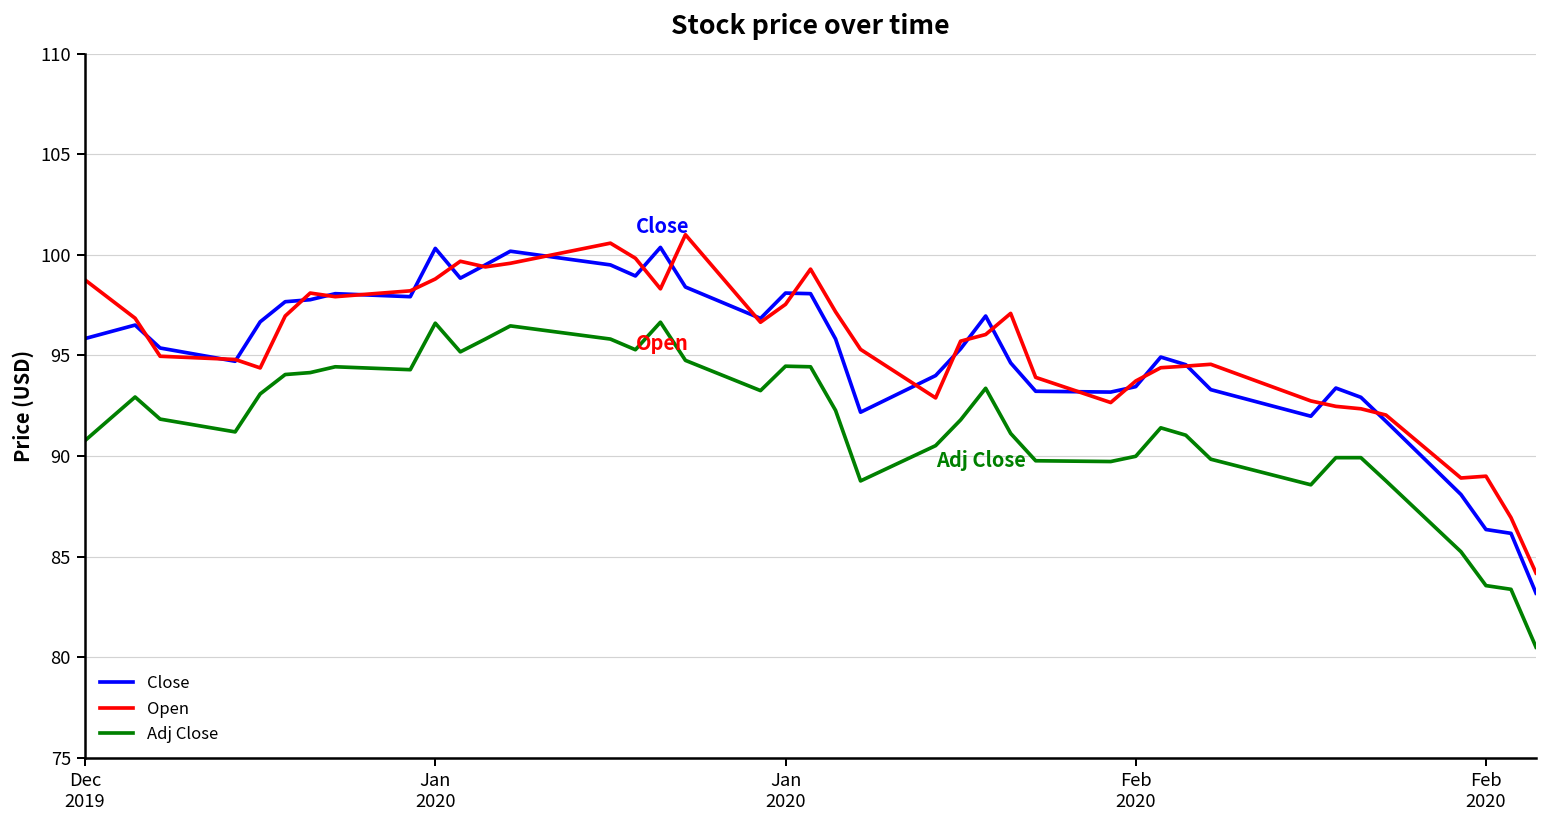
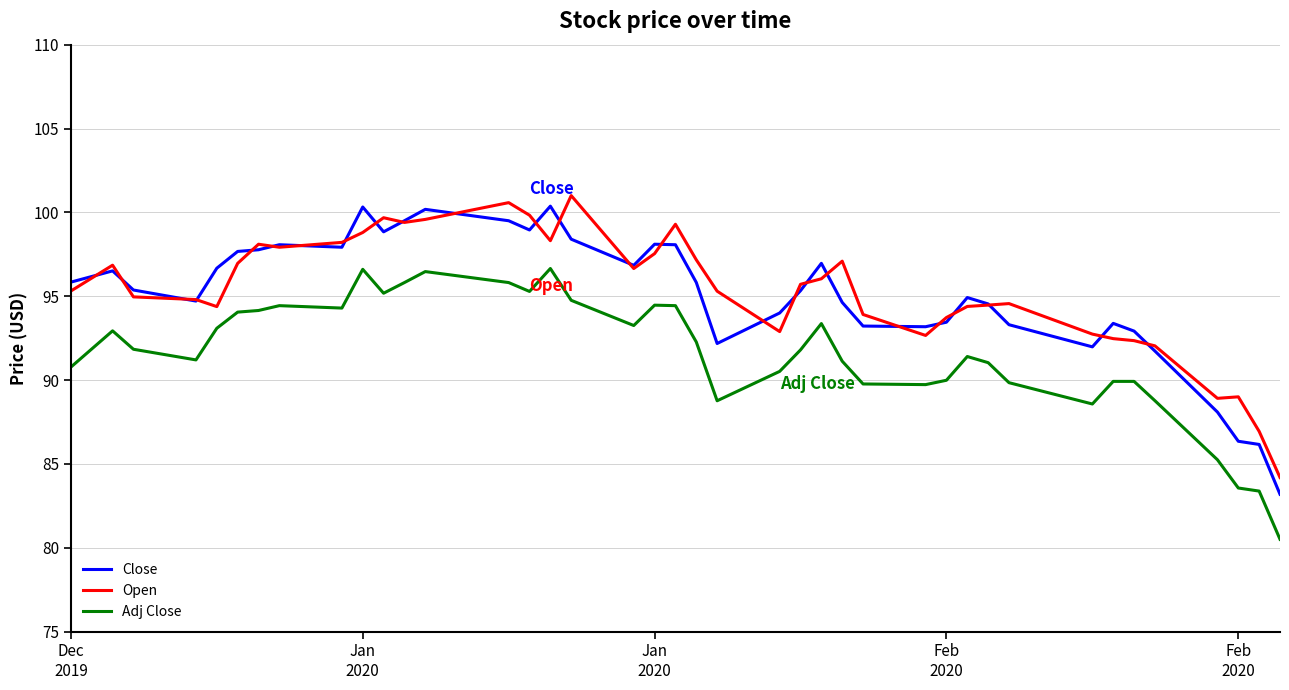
Open, Dec 2019: 98.8 -> 95.3
